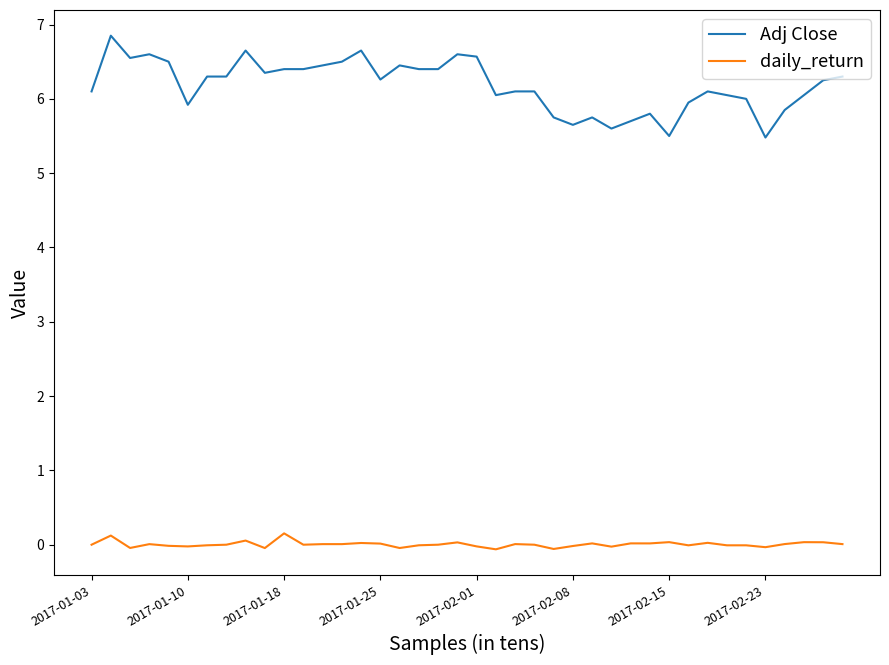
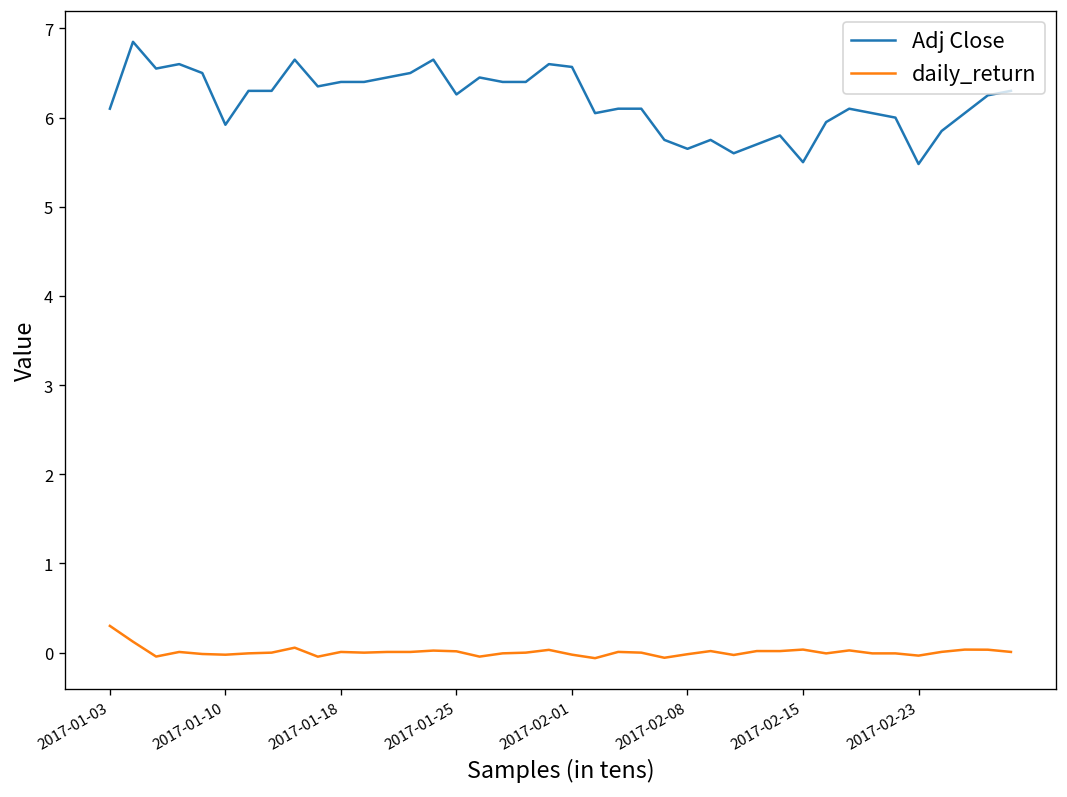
daily_return, 2017-01-03: 0.0 -> 0.3
daily_return, 2017-01-18: 0.2 -> 0.0
